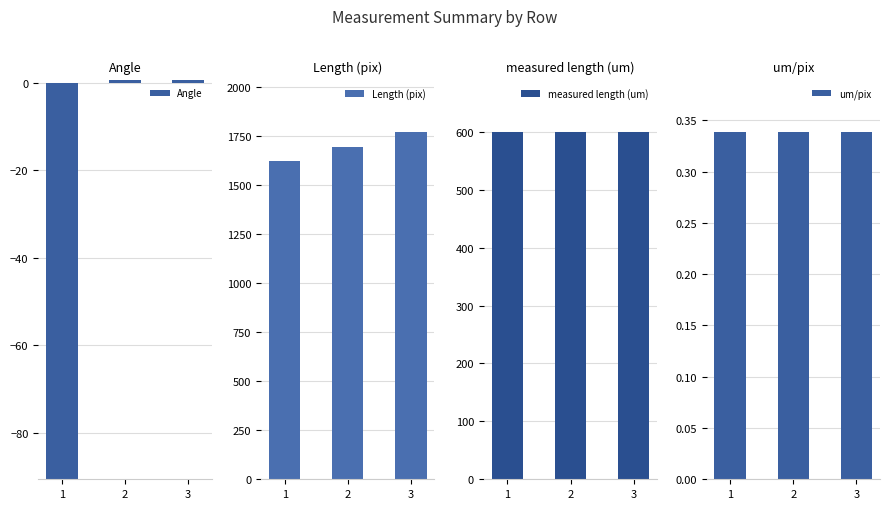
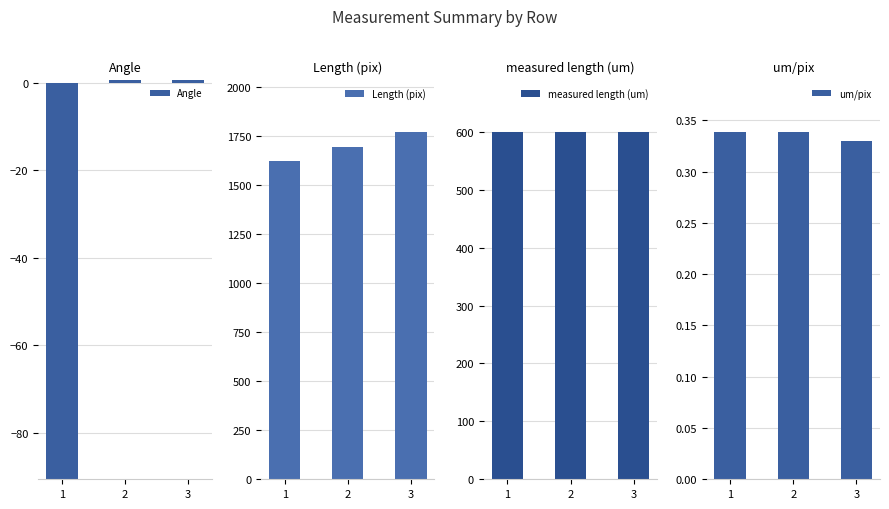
um/pix, 3: 0.338 -> 0.330
